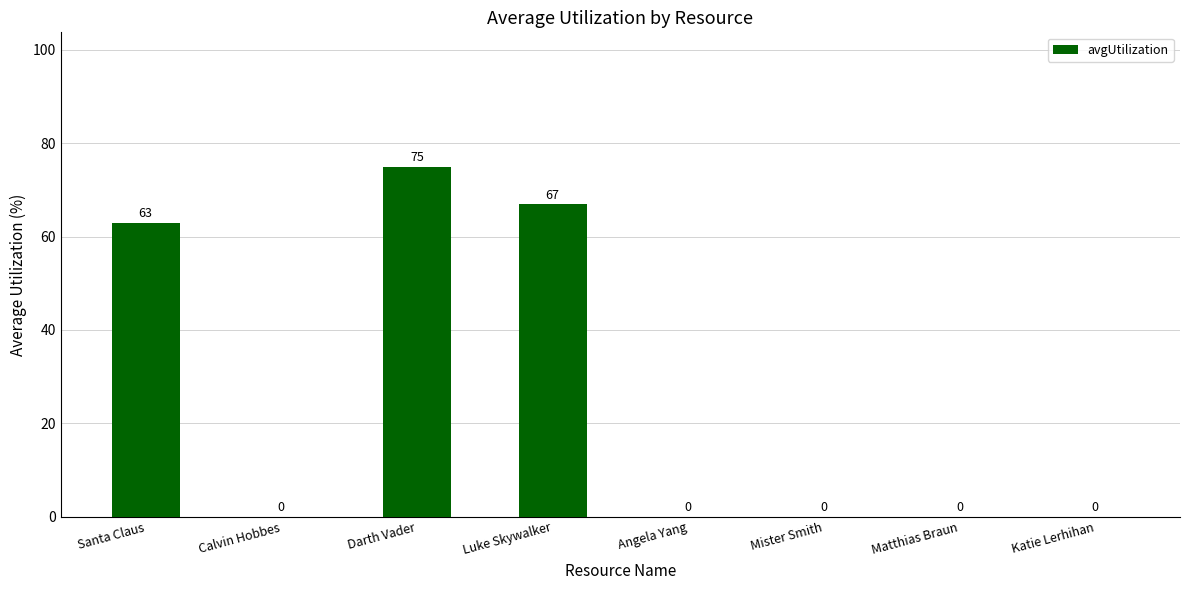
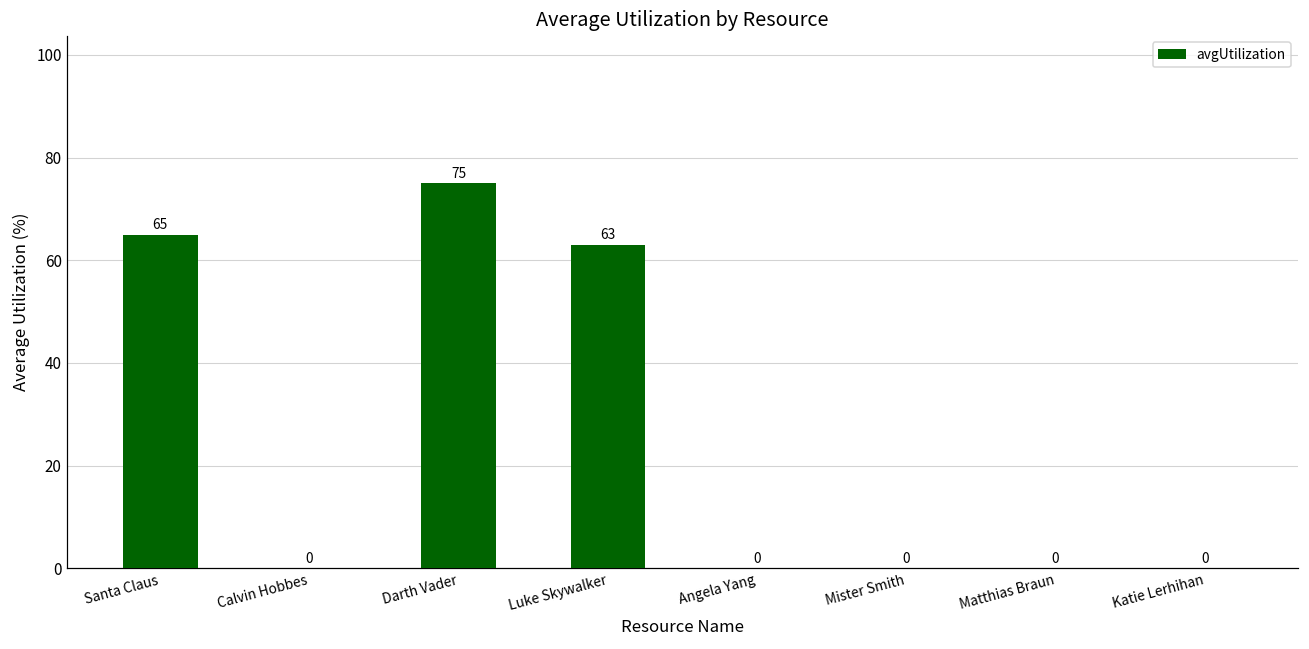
Santa Claus: 63 -> 65
Luke Skywalker: 67 -> 63
